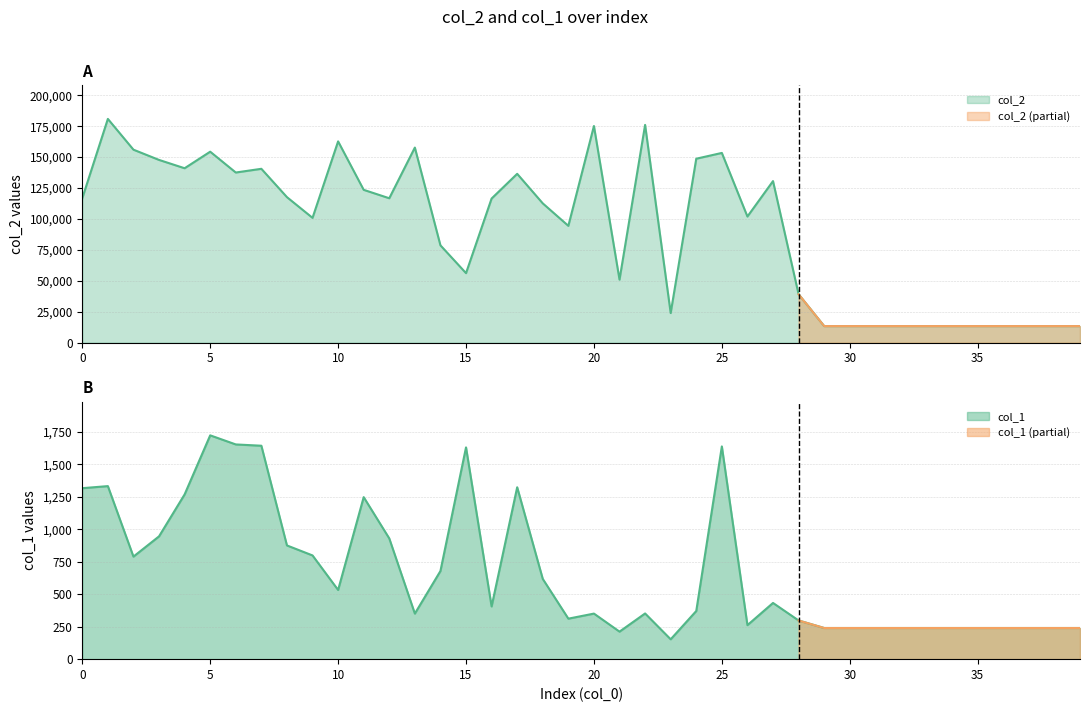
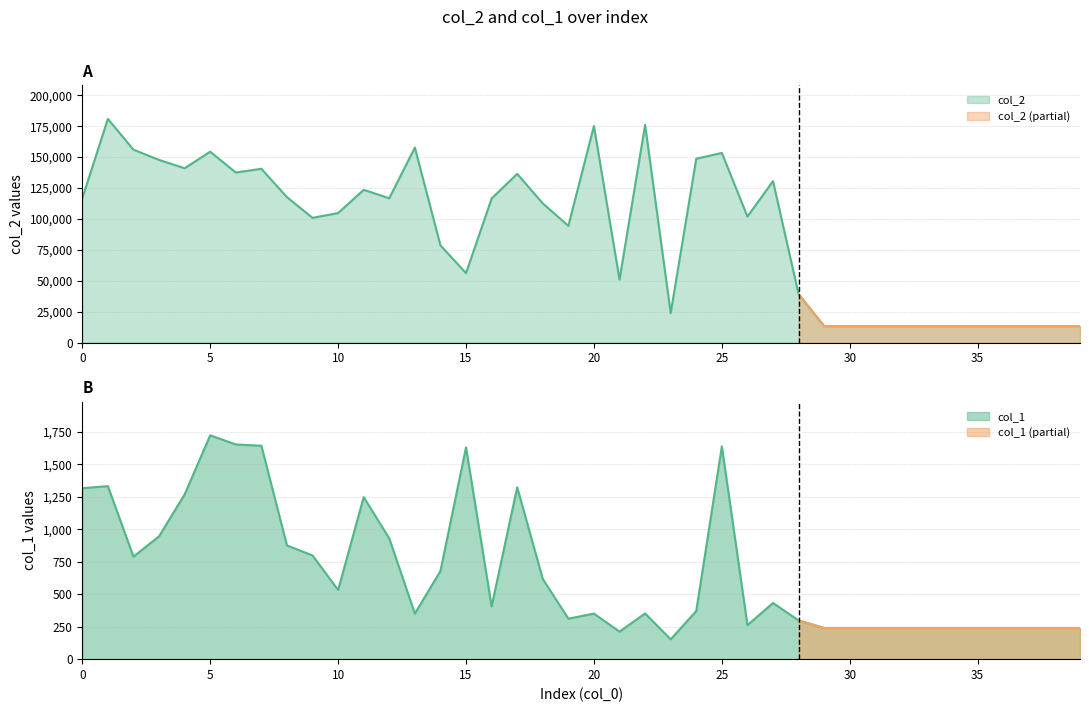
A, col_2, 10: 163,000 -> 105,000
